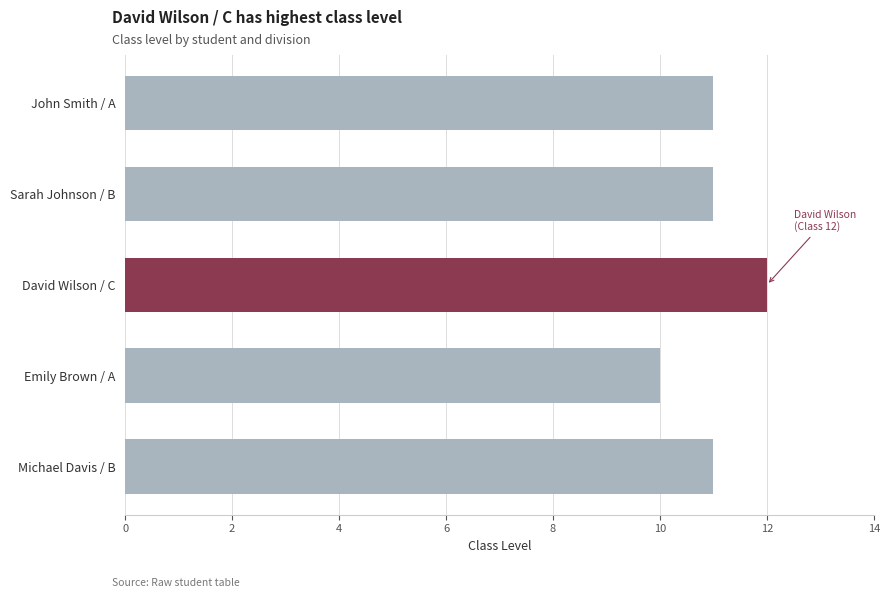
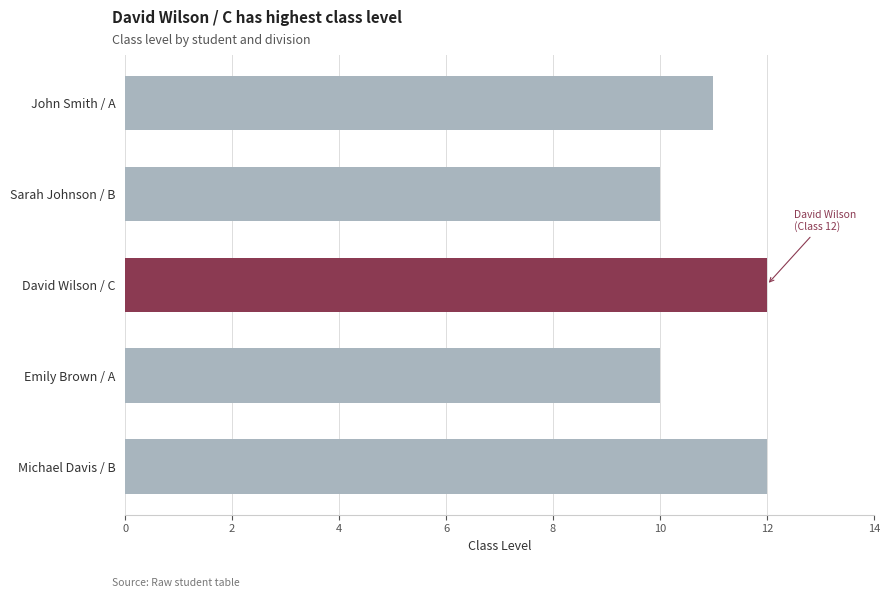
Sarah Johnson / B: 11 -> 10
Michael Davis / B: 11 -> 12
